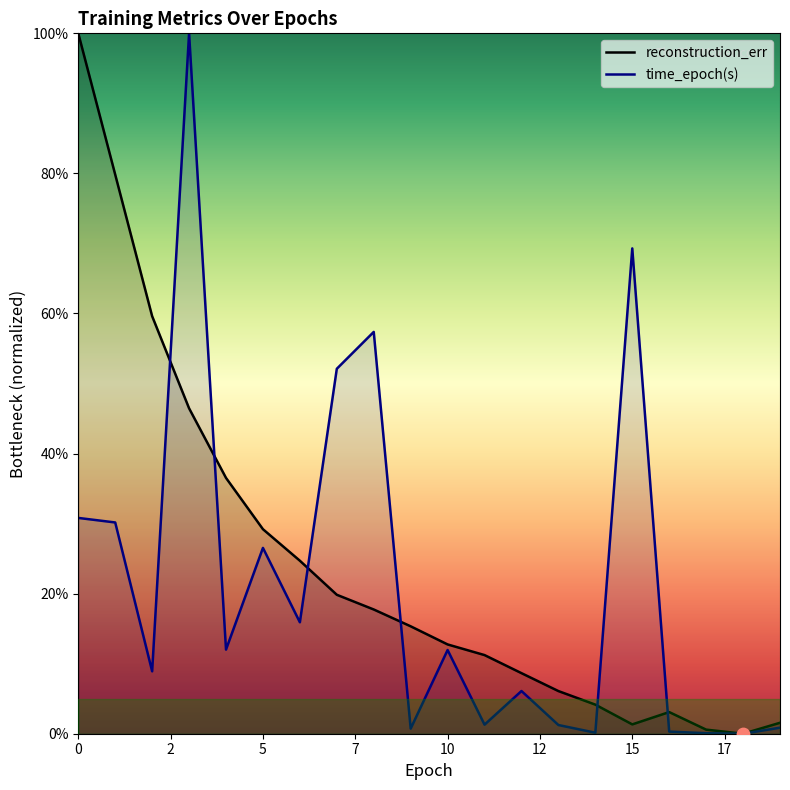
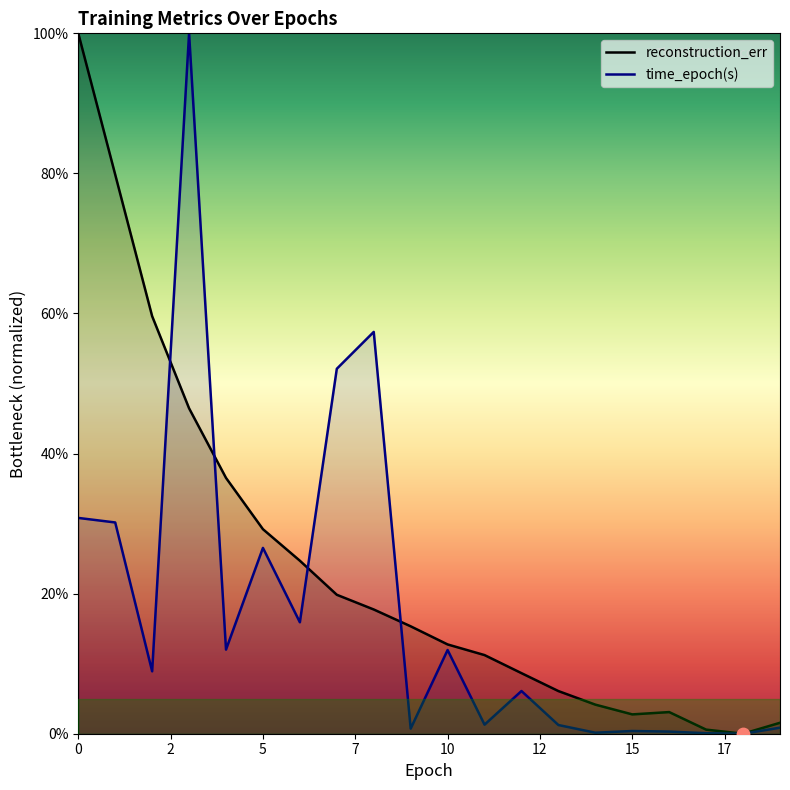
reconstruction_err, 15: 1% -> 3%
time_epoch(s), 15: 69% -> 0%
